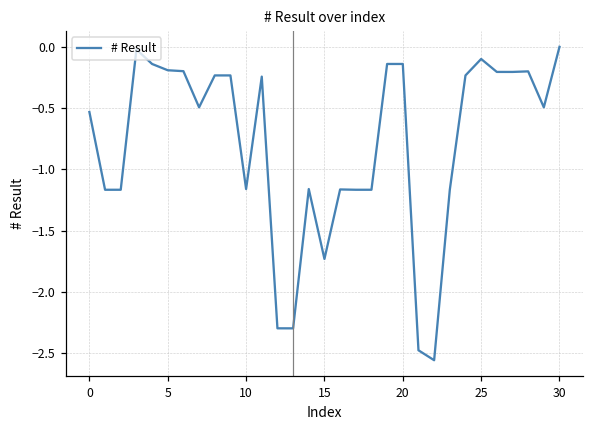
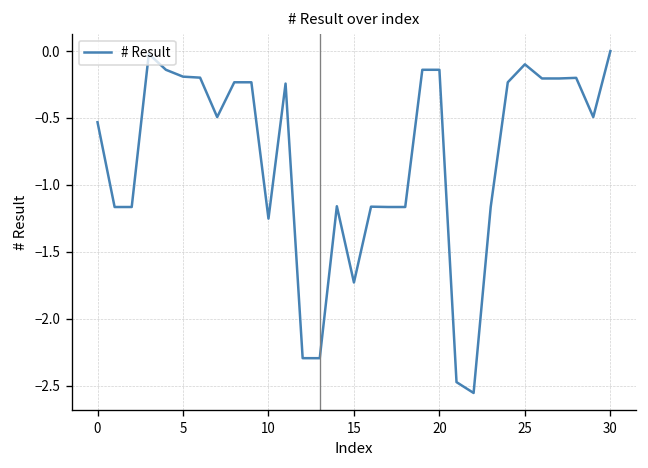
10: -1.16 -> -1.25
